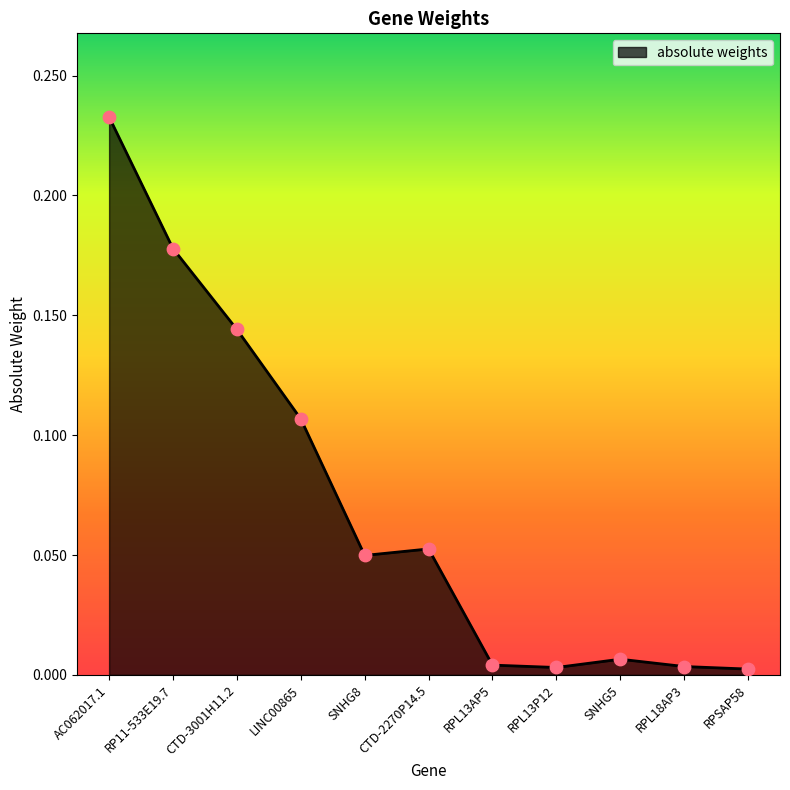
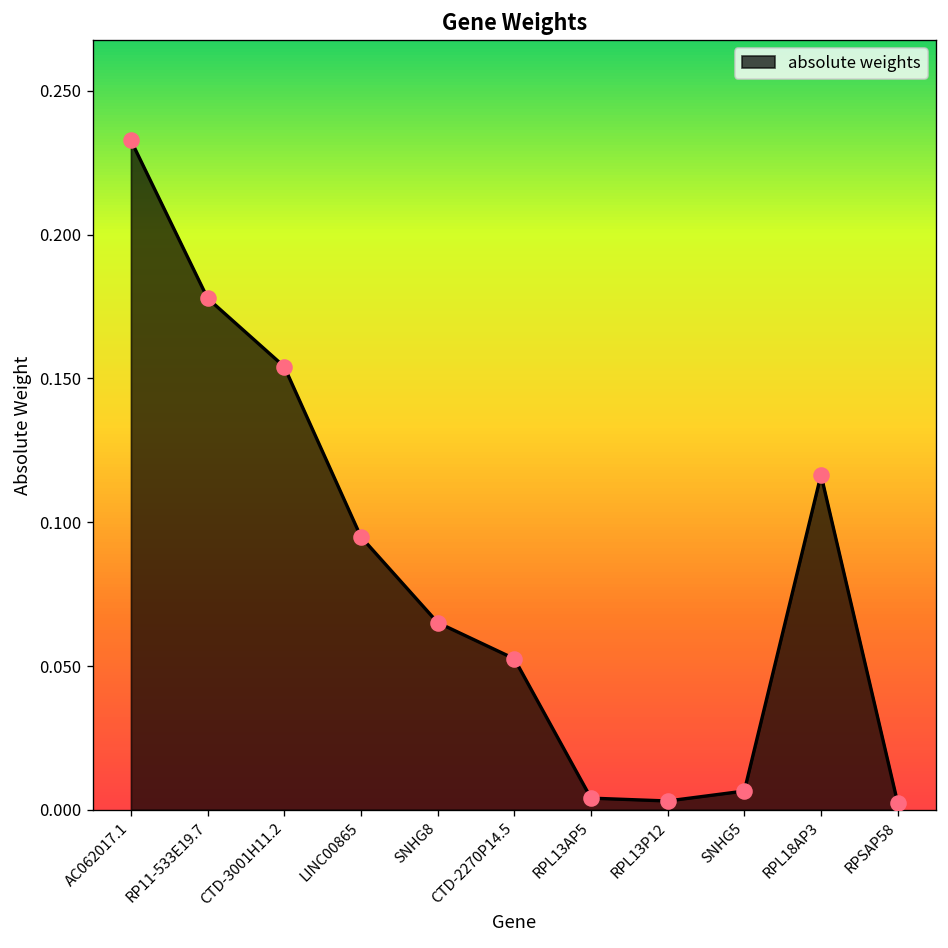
CTD-3001H11.2: 0.144 -> 0.154
LINC00865: 0.107 -> 0.095
SNHG8: 0.050 -> 0.065
RPL18AP3: 0.003 -> 0.116
